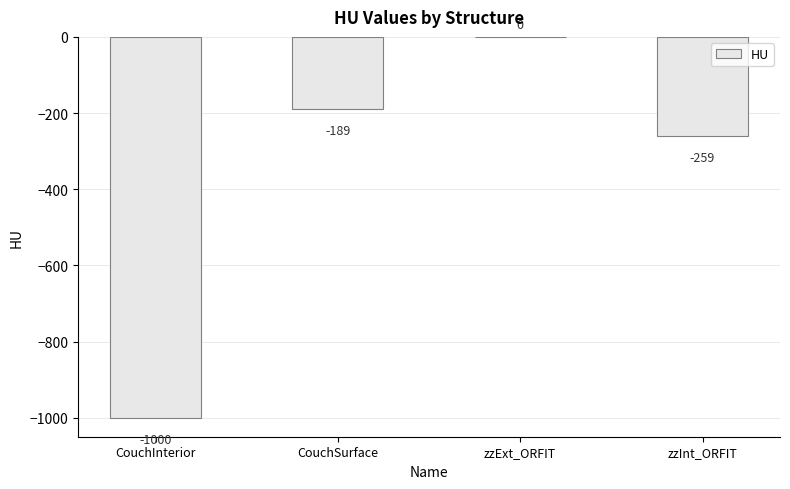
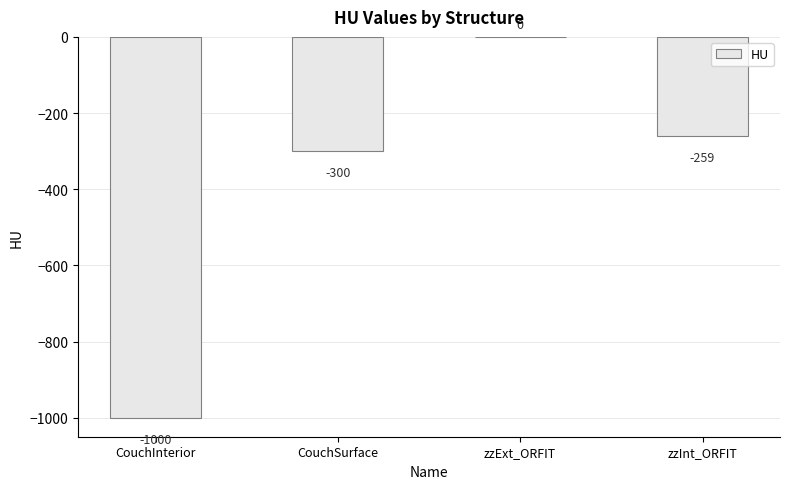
CouchSurface: -189 -> -300
